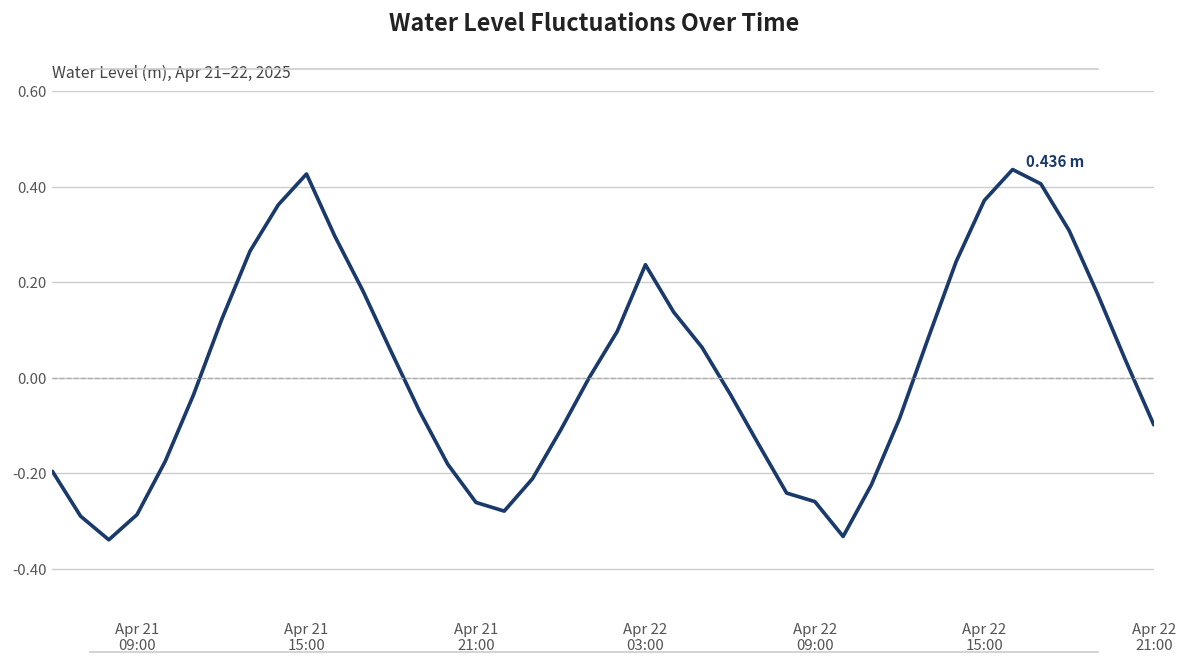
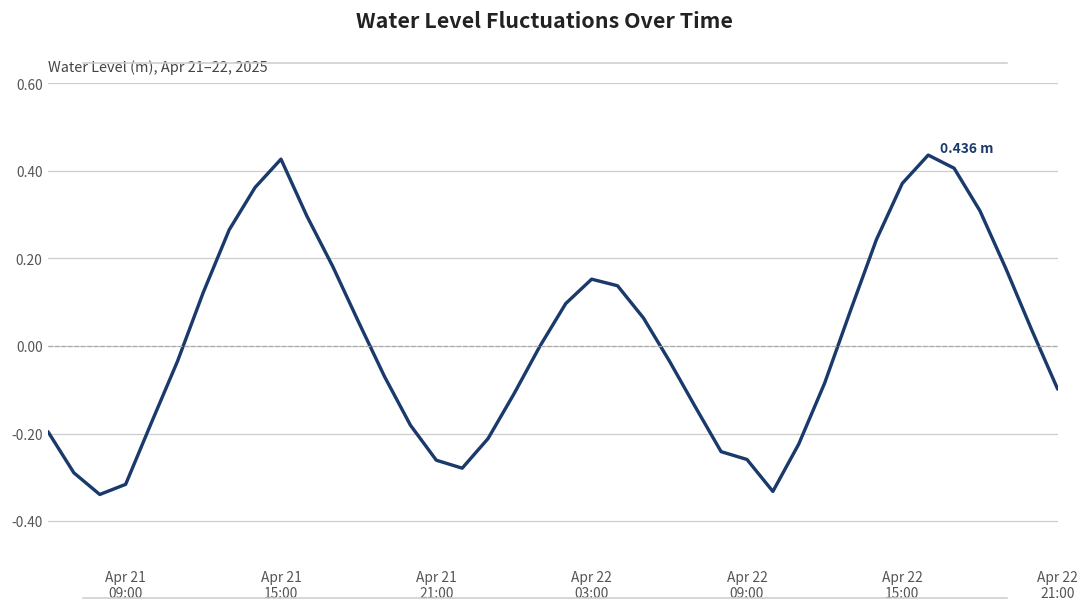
Apr 21 09:00: -0.29 -> -0.32
Apr 22 03:00: 0.24 -> 0.15
